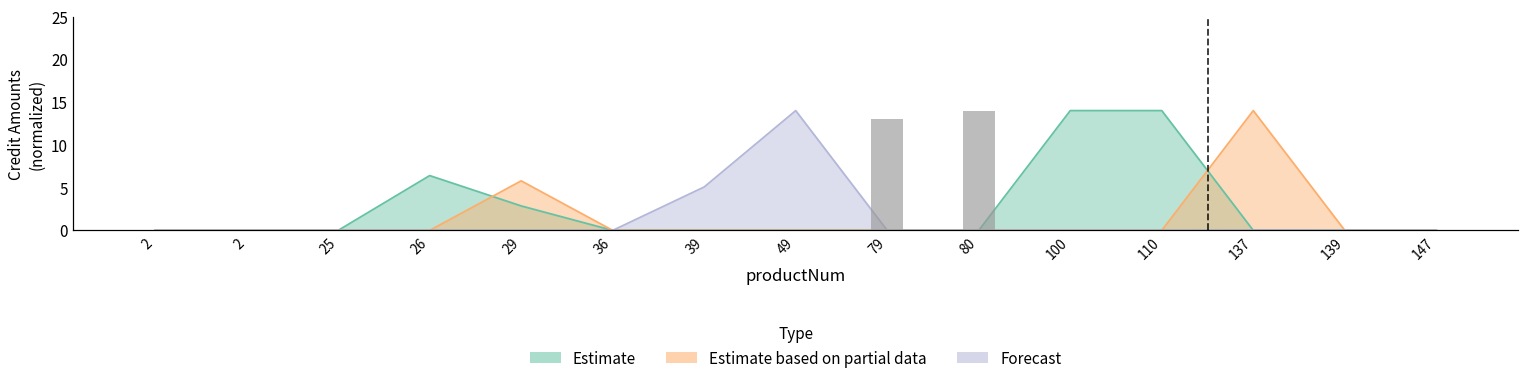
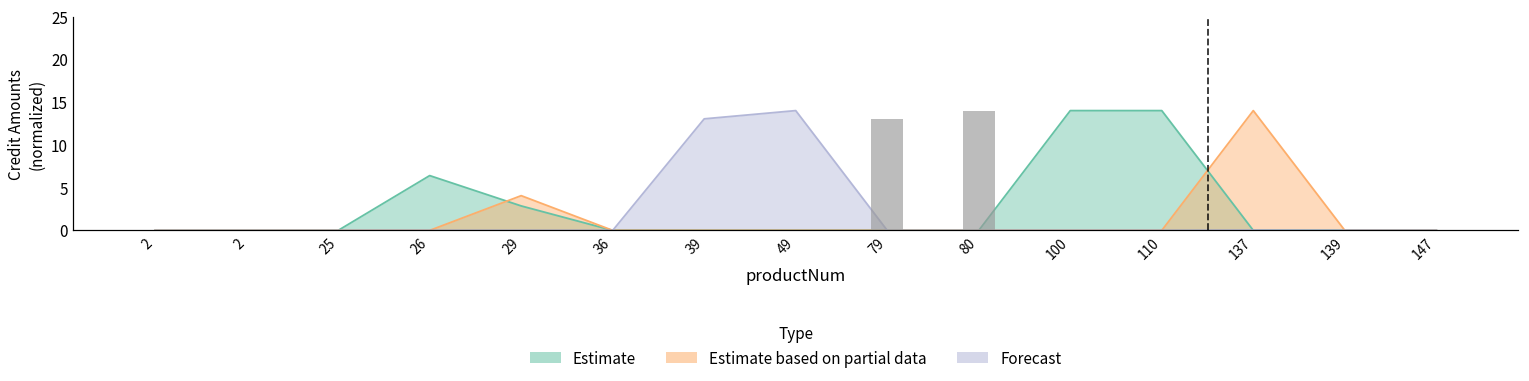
Estimate based on partial data, 29: 6 -> 4
Forecast, 39: 5 -> 13
